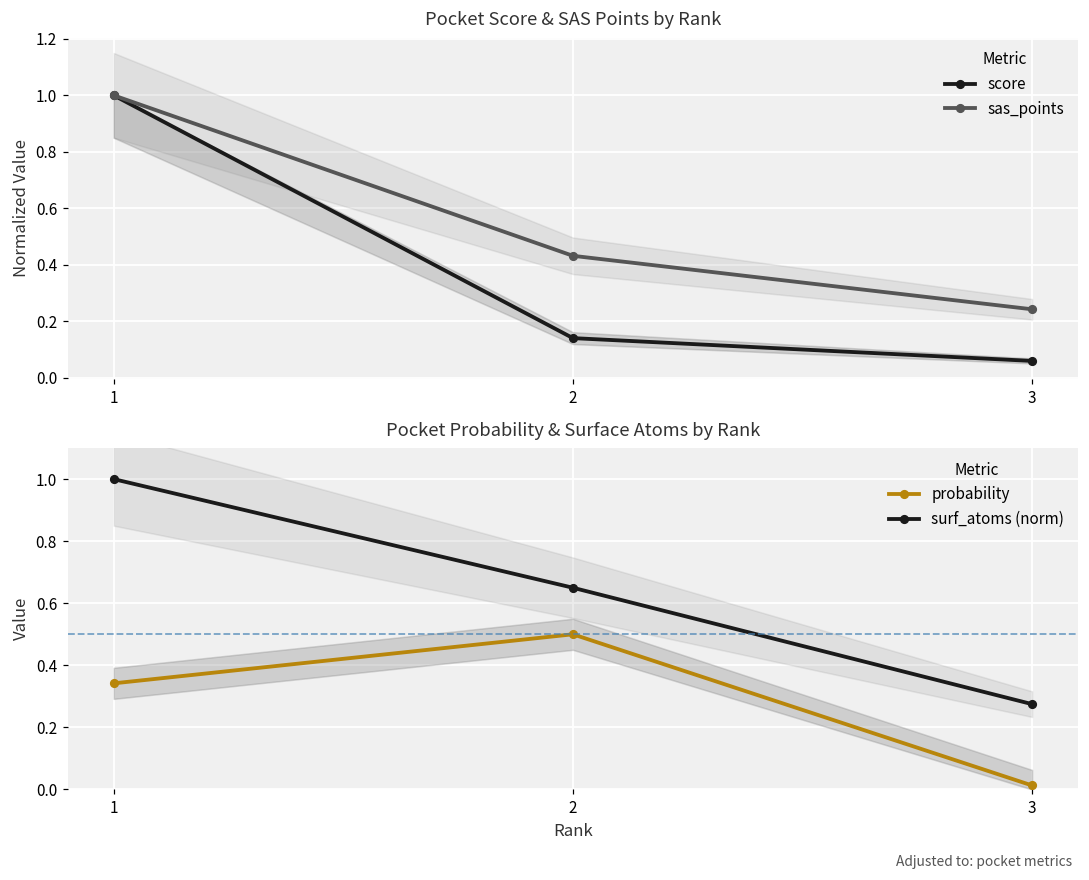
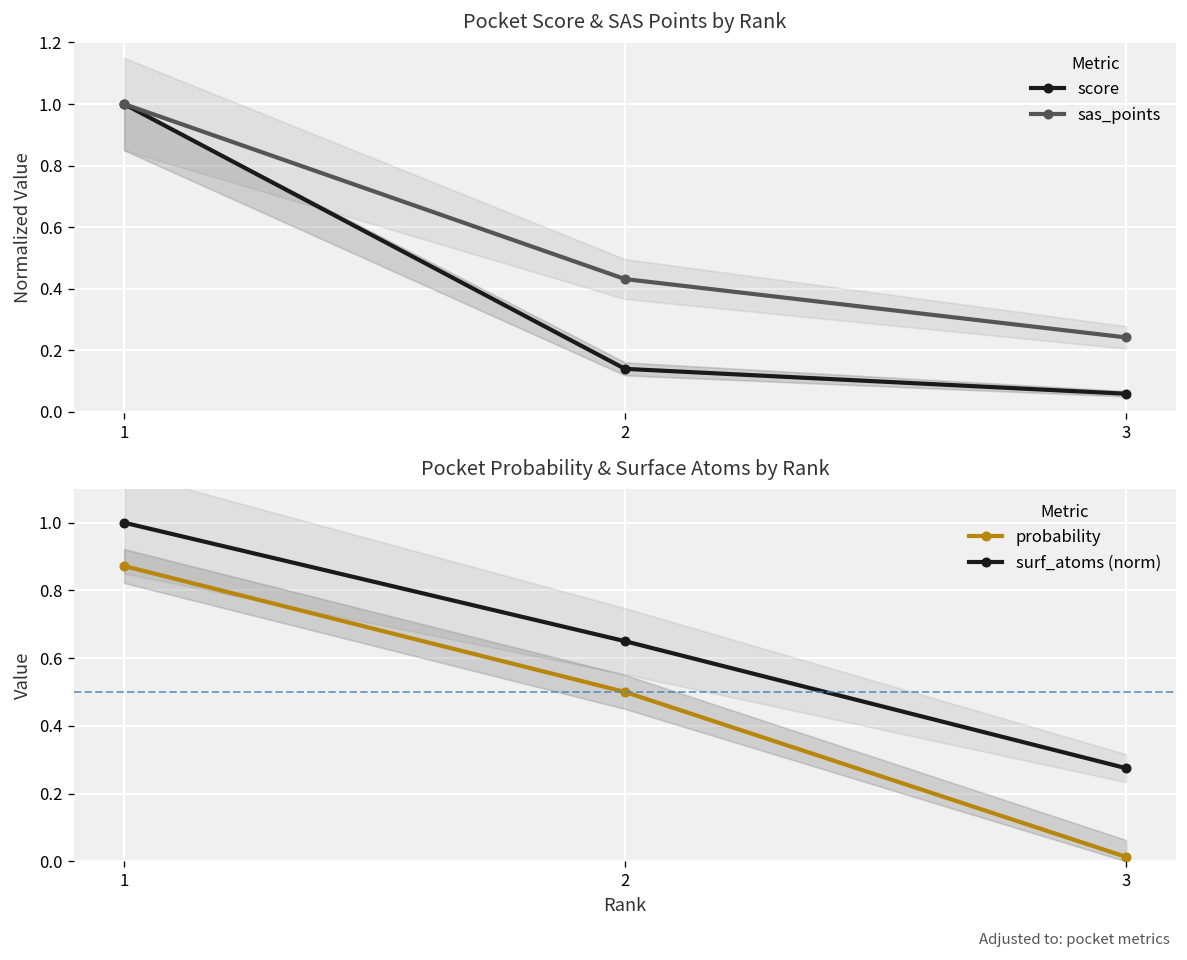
Pocket Probability & Surface Atoms by Rank, probability, 1: 0.34 -> 0.87
